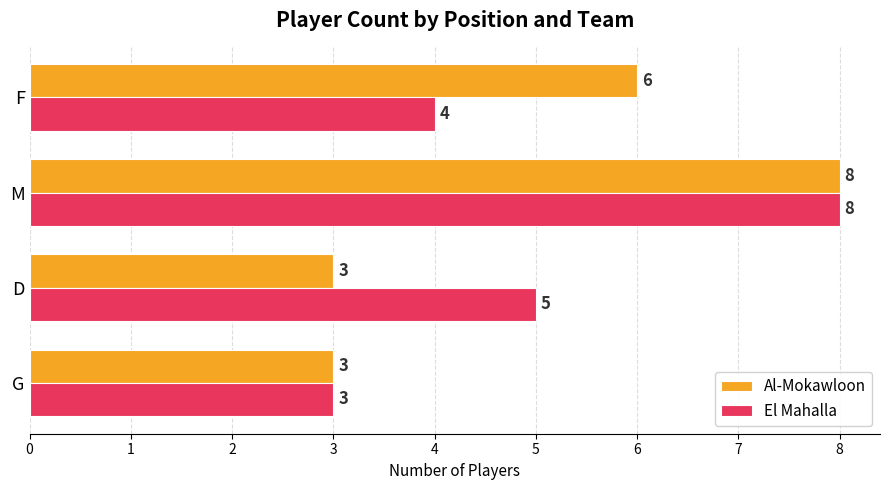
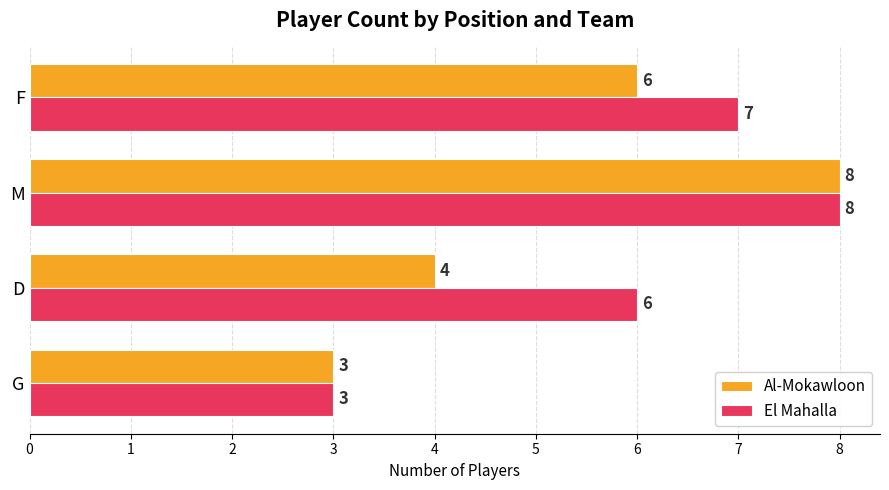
El Mahalla, F: 4 -> 7
Al-Mokawloon, D: 3 -> 4
El Mahalla, D: 5 -> 6
